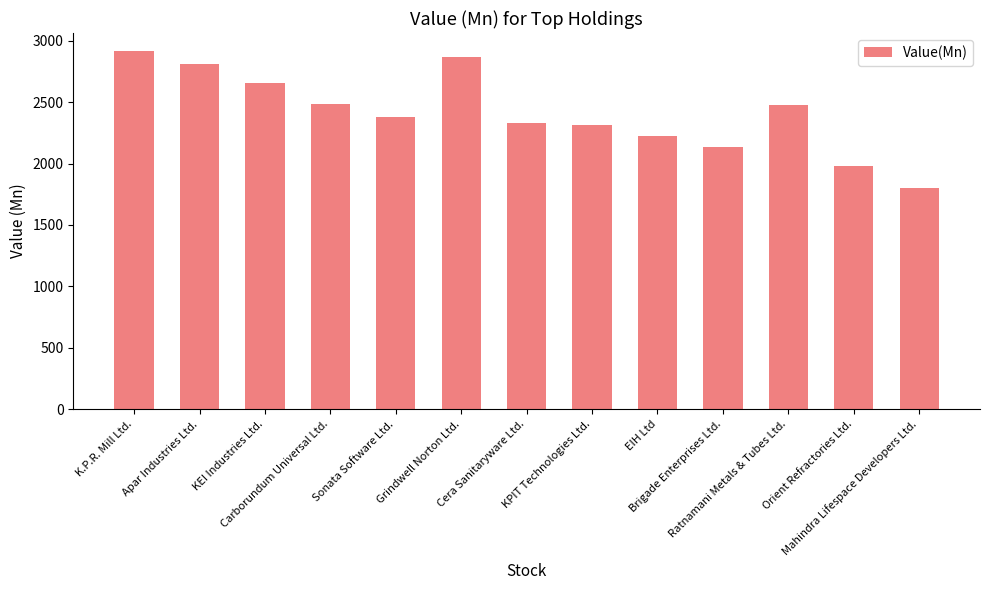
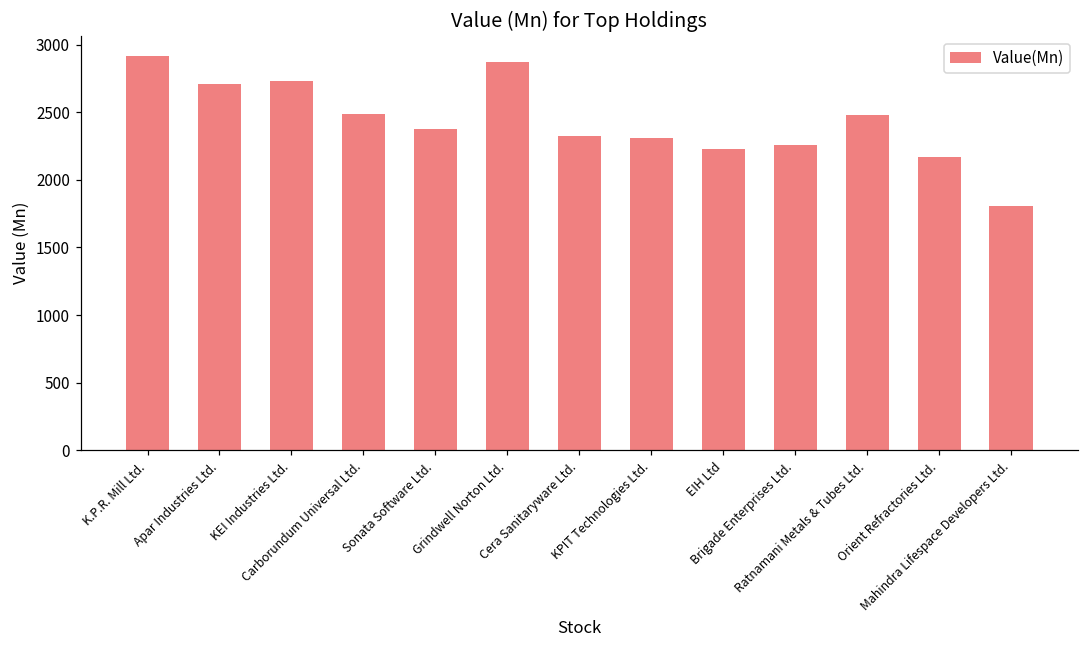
Apar Industries Ltd.: 2810 -> 2710
KEI Industries Ltd.: 2660 -> 2730
Brigade Enterprises Ltd.: 2130 -> 2260
Orient Refractories Ltd.: 1980 -> 2170
